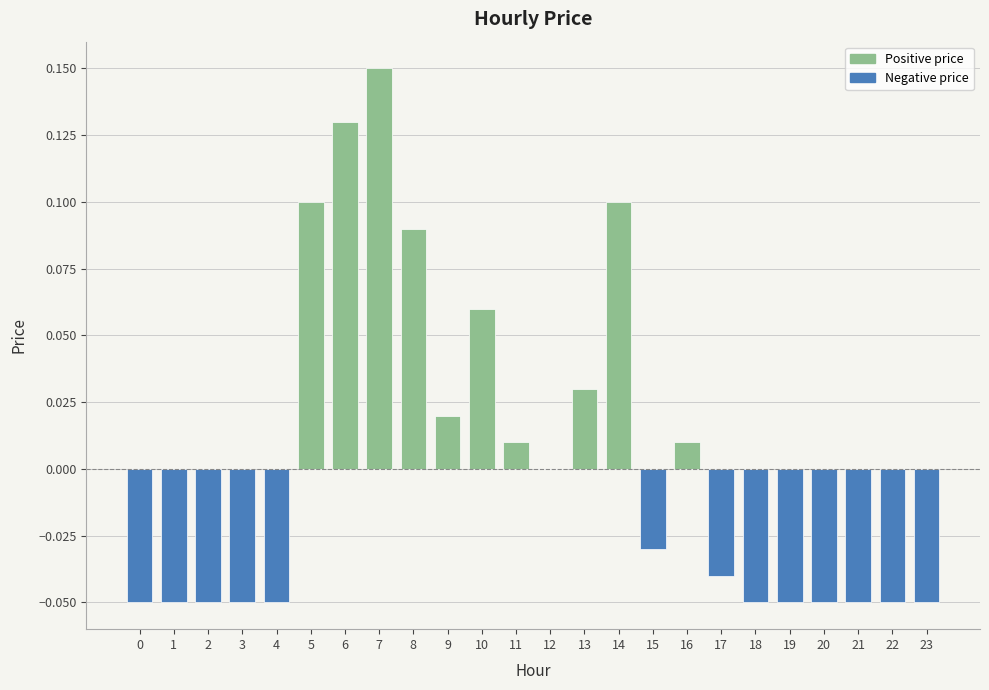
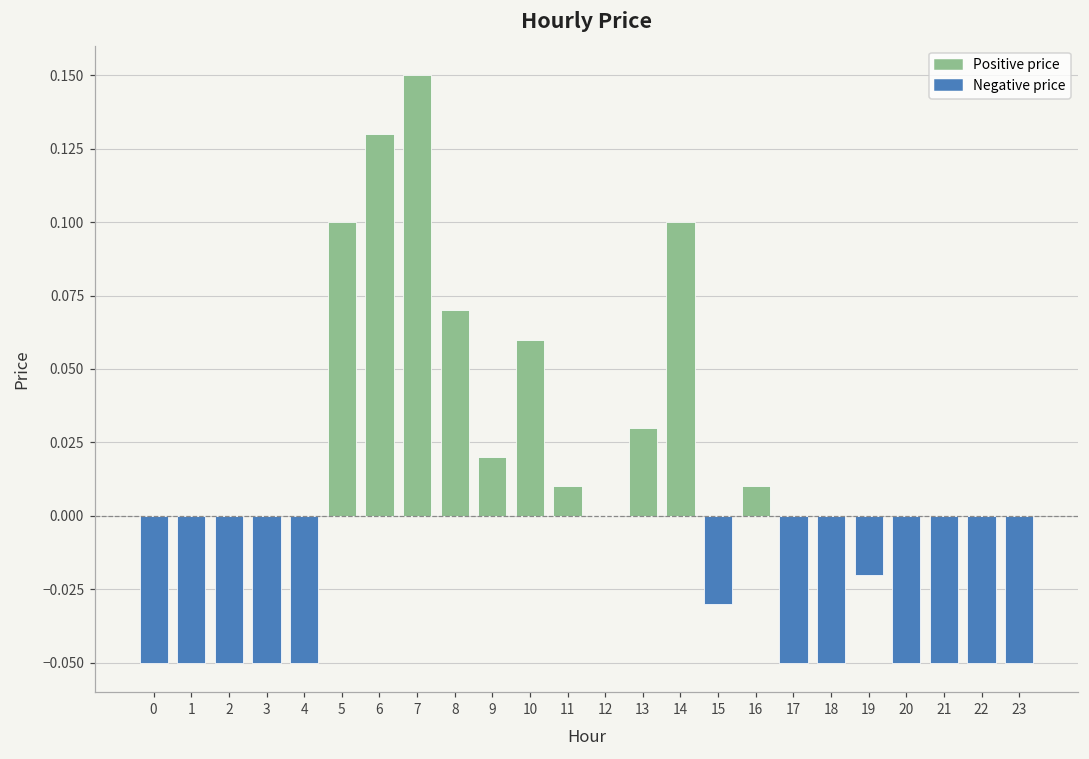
8: 0.09 -> 0.07
17: -0.04 -> -0.05
19: -0.05 -> -0.02
